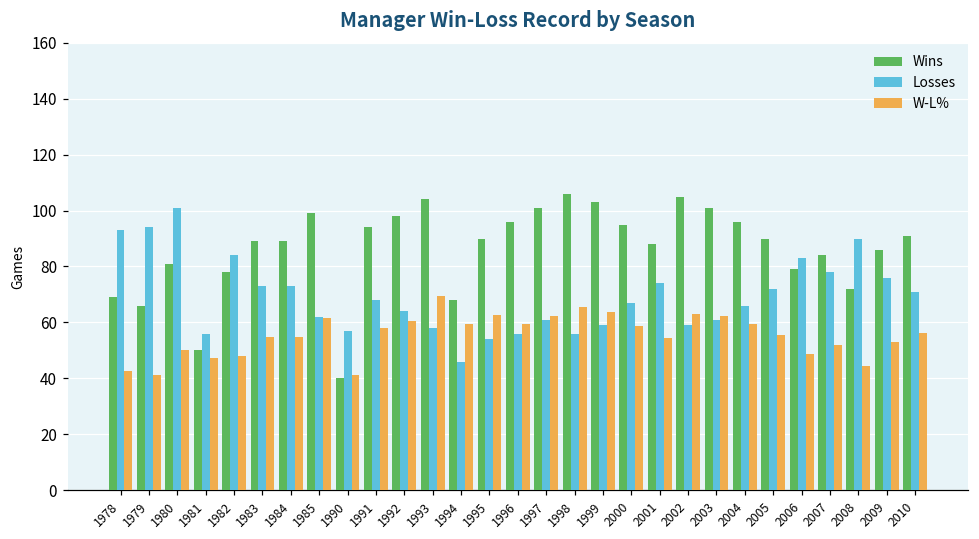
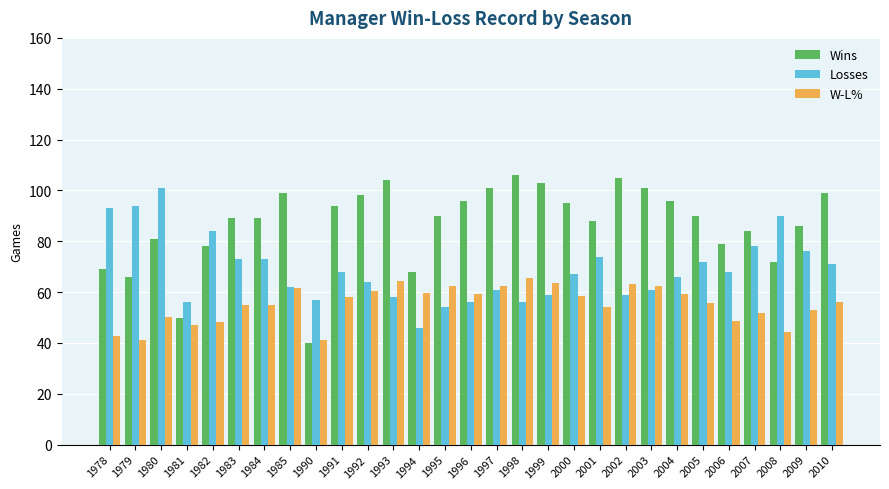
W-L%, 1993: 69 -> 64
Losses, 2006: 83 -> 68
Wins, 2010: 91 -> 99
